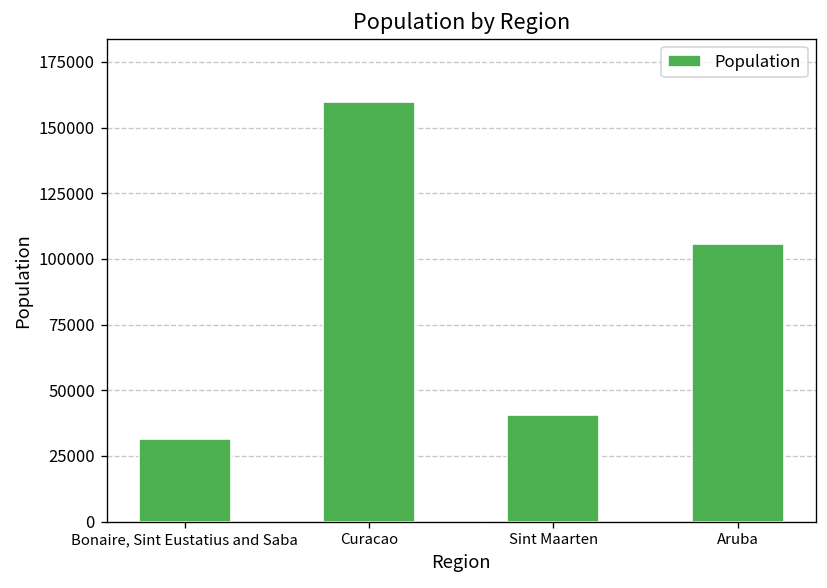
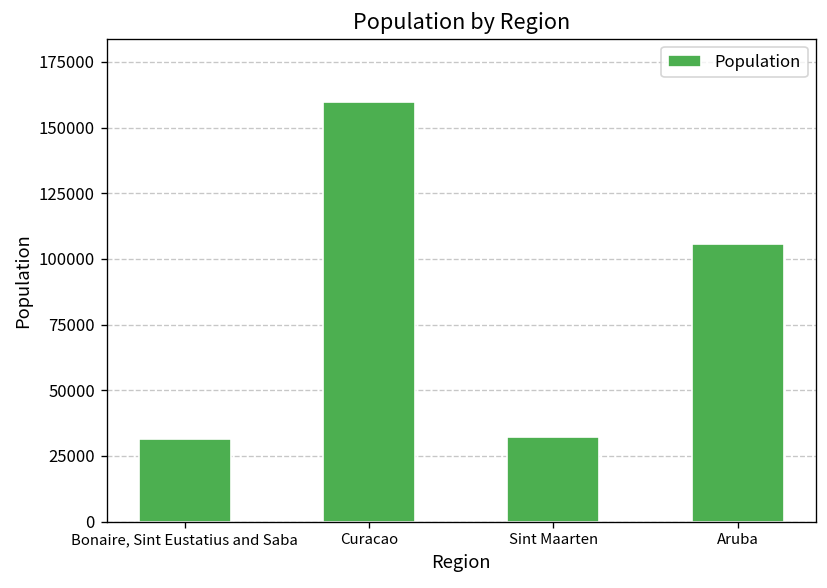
Sint Maarten: 41000 -> 32000
